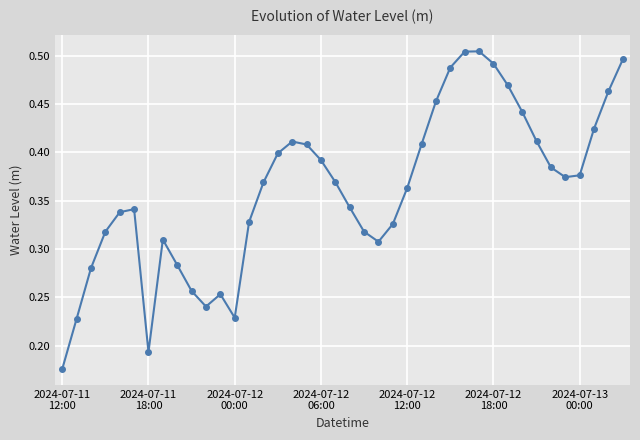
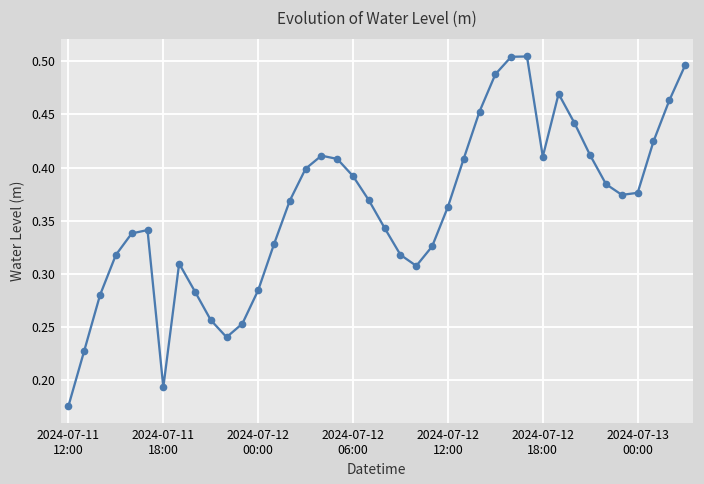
2024-07-12 00:00: 0.23 -> 0.28
2024-07-12 18:00: 0.49 -> 0.41
